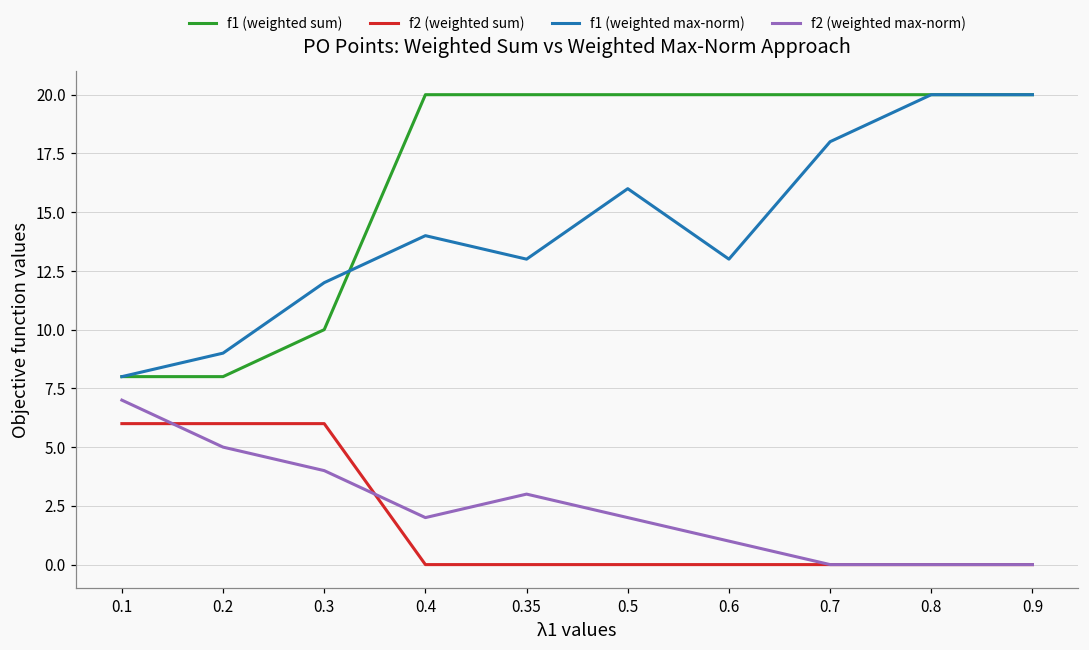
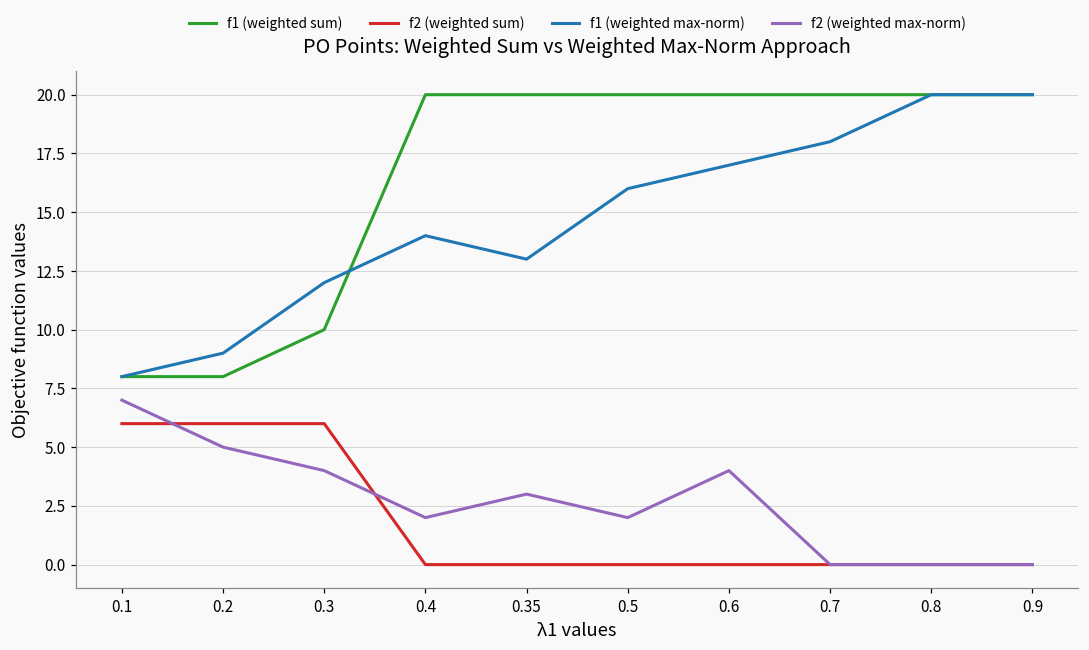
f1 (weighted max-norm), 0.6: 13 -> 17
f2 (weighted max-norm), 0.6: 1 -> 4
